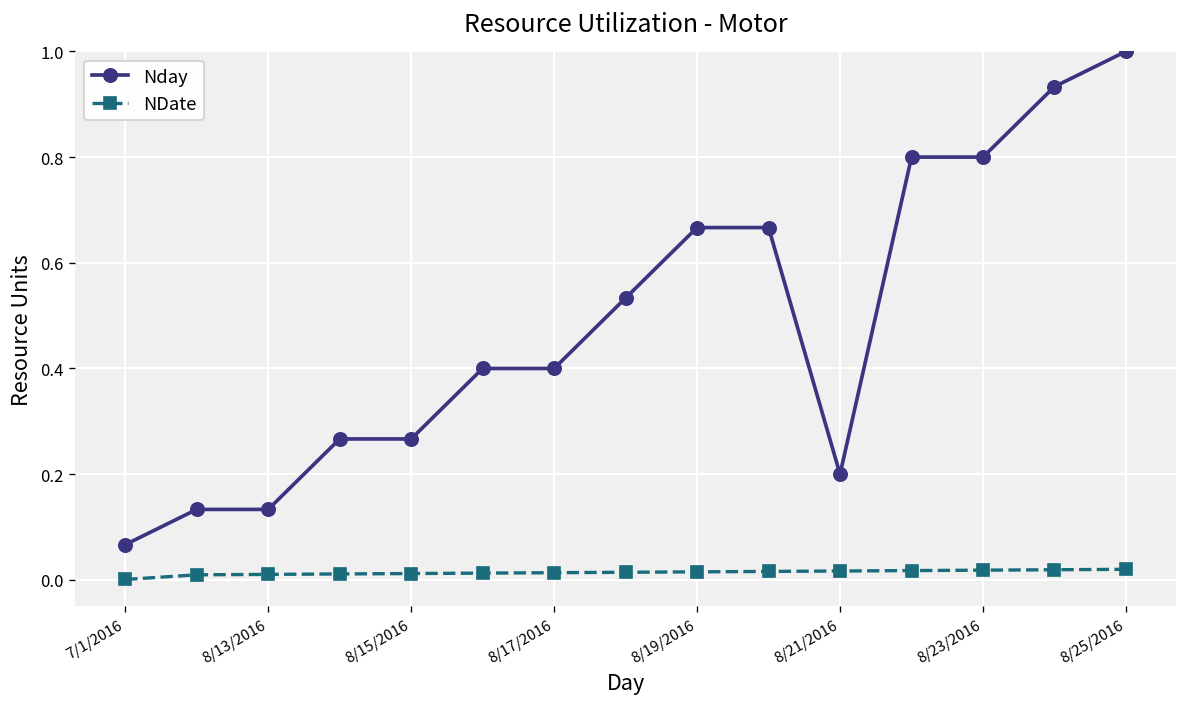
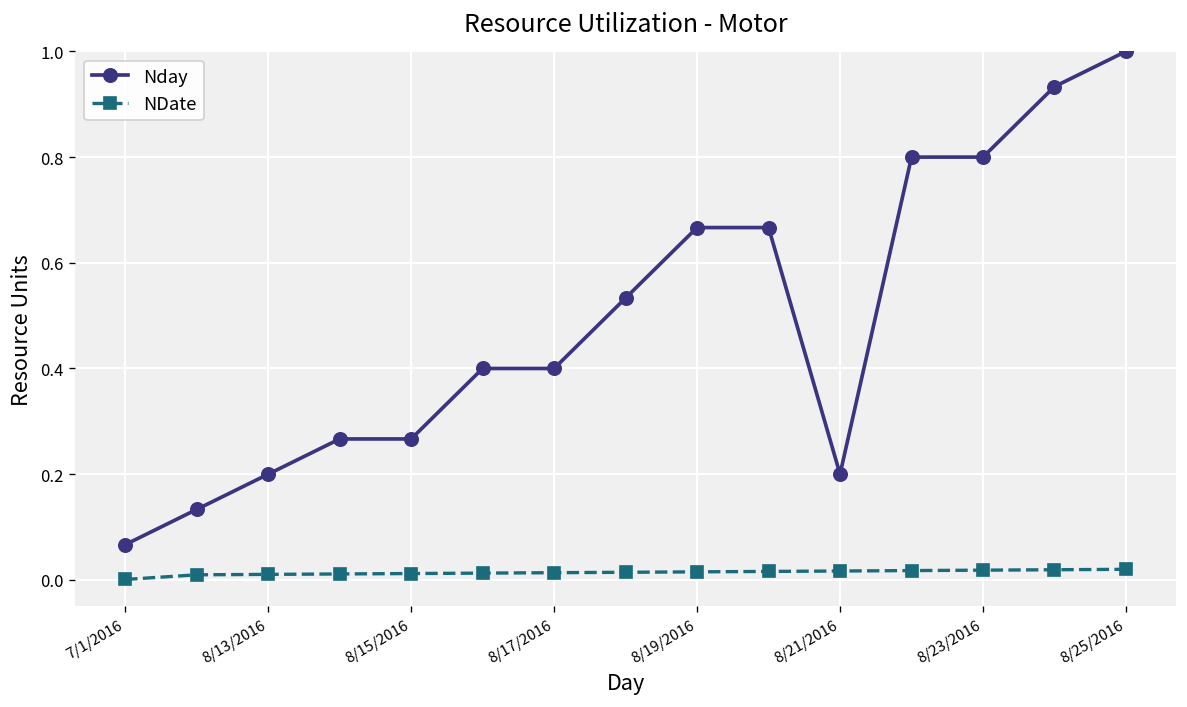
Nday, 8/13/2016: 0.13 -> 0.20
